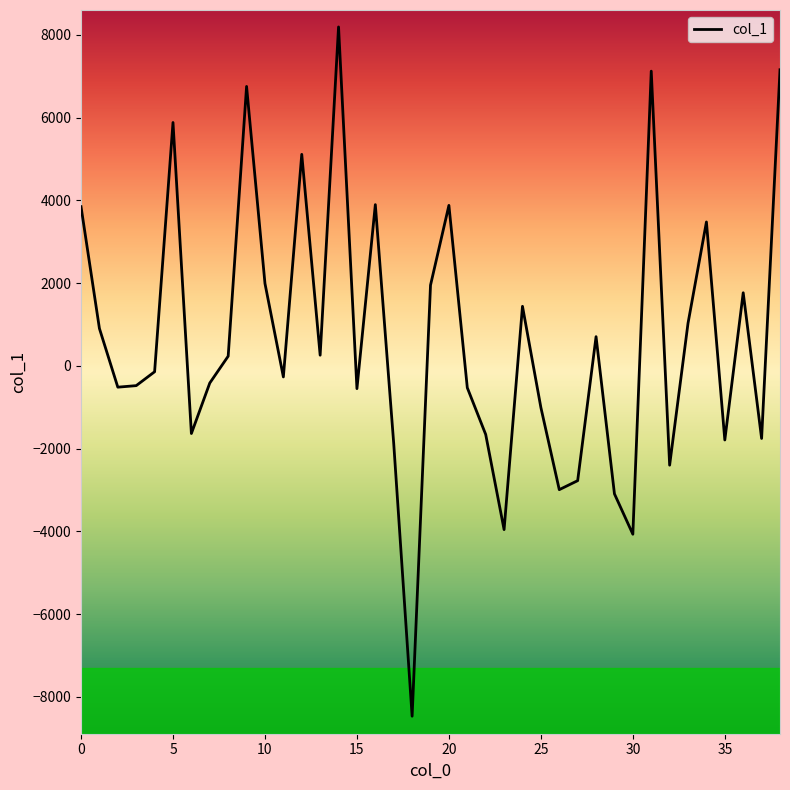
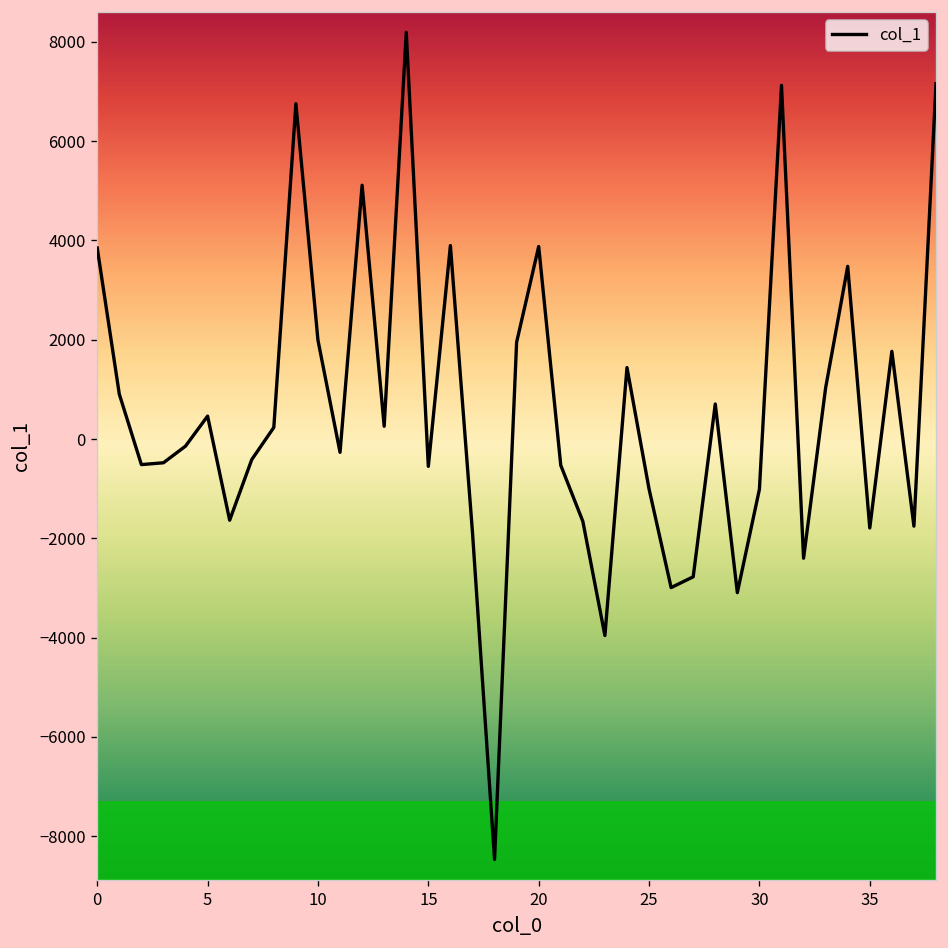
5: 5900 -> 500
30: -4100 -> -1000
